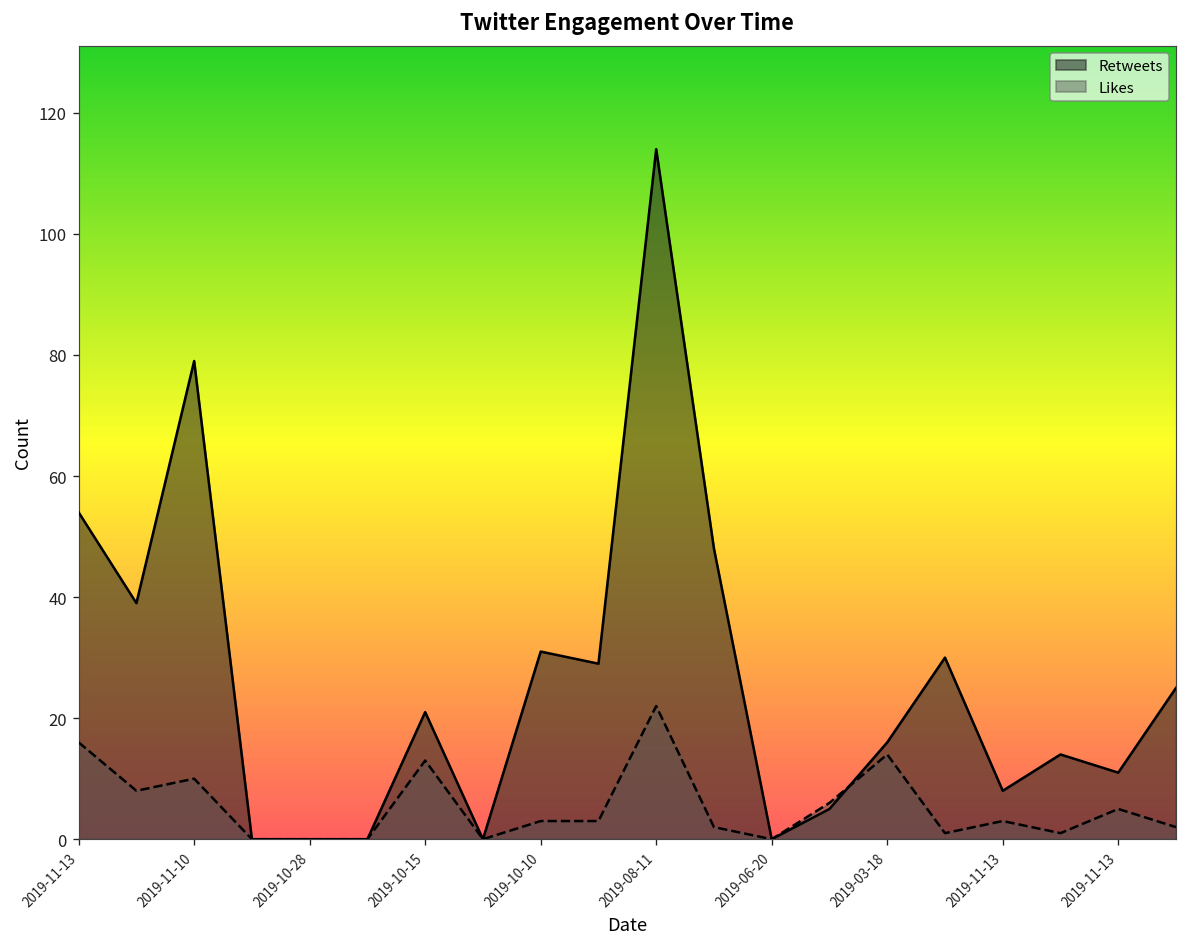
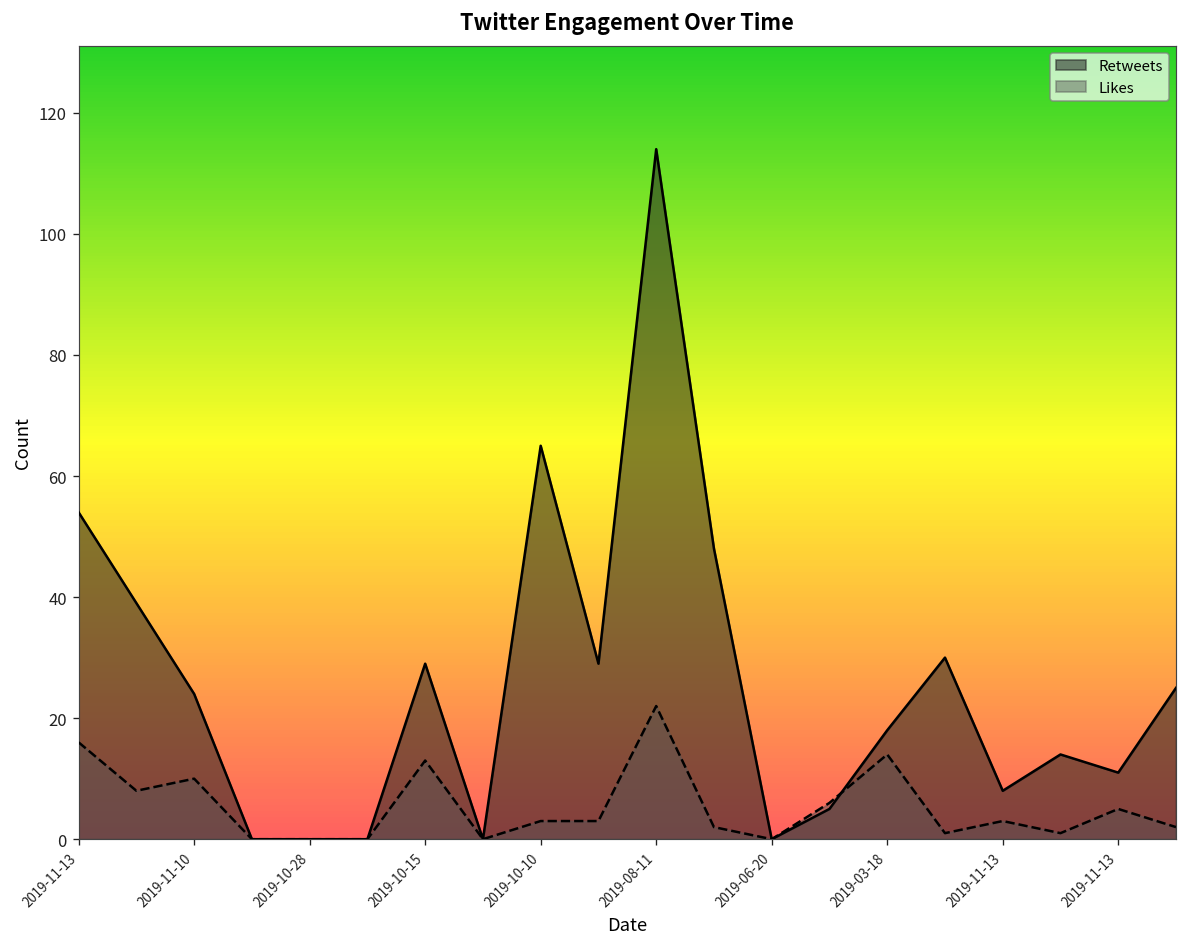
Retweets, 2019-11-10: 79 -> 24
Retweets, 2019-10-15: 21 -> 29
Retweets, 2019-10-10: 31 -> 65
Retweets, 2019-03-18: 16 -> 18
